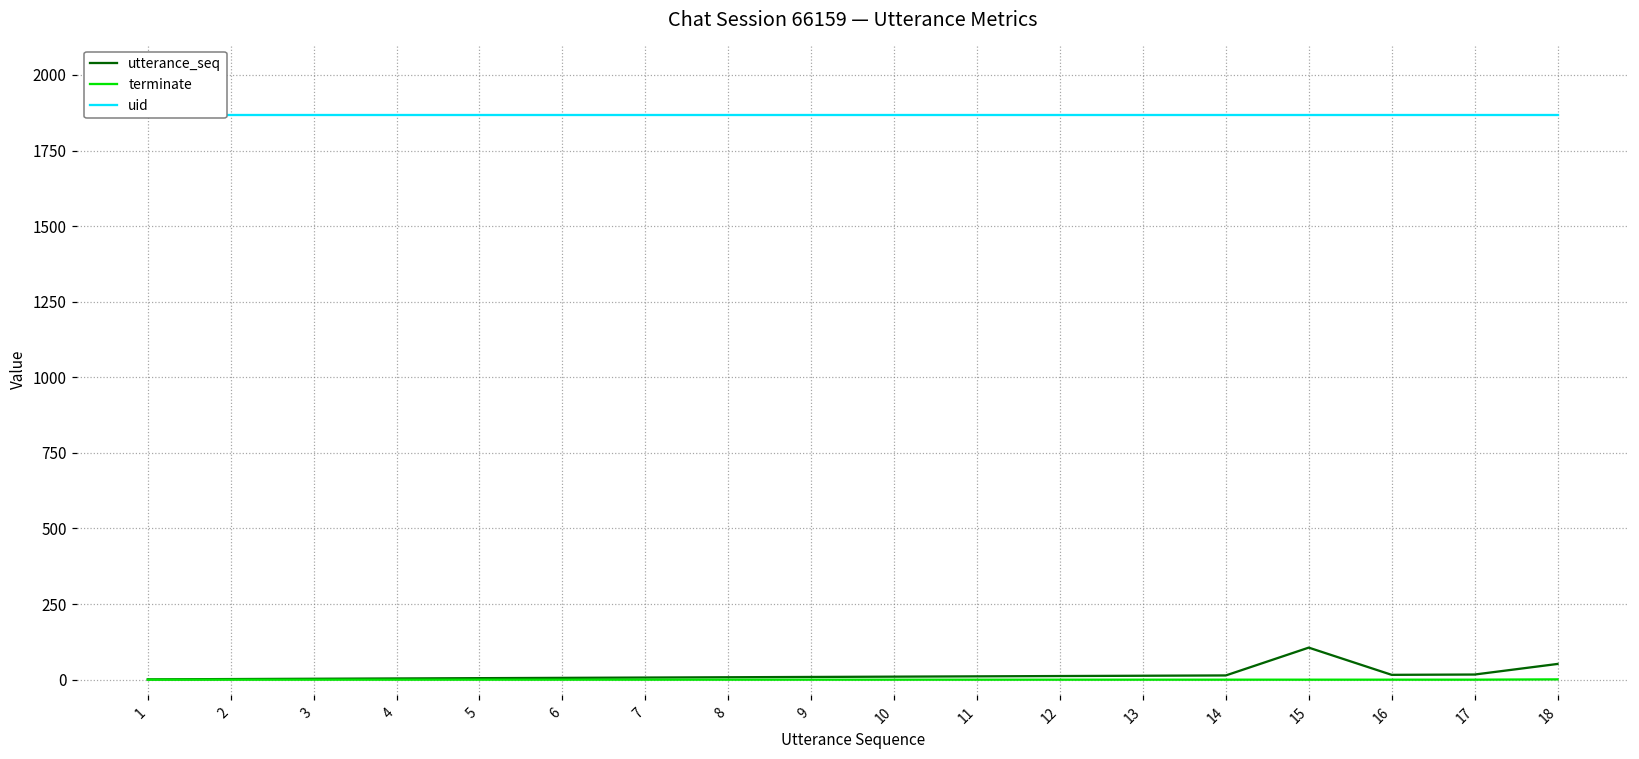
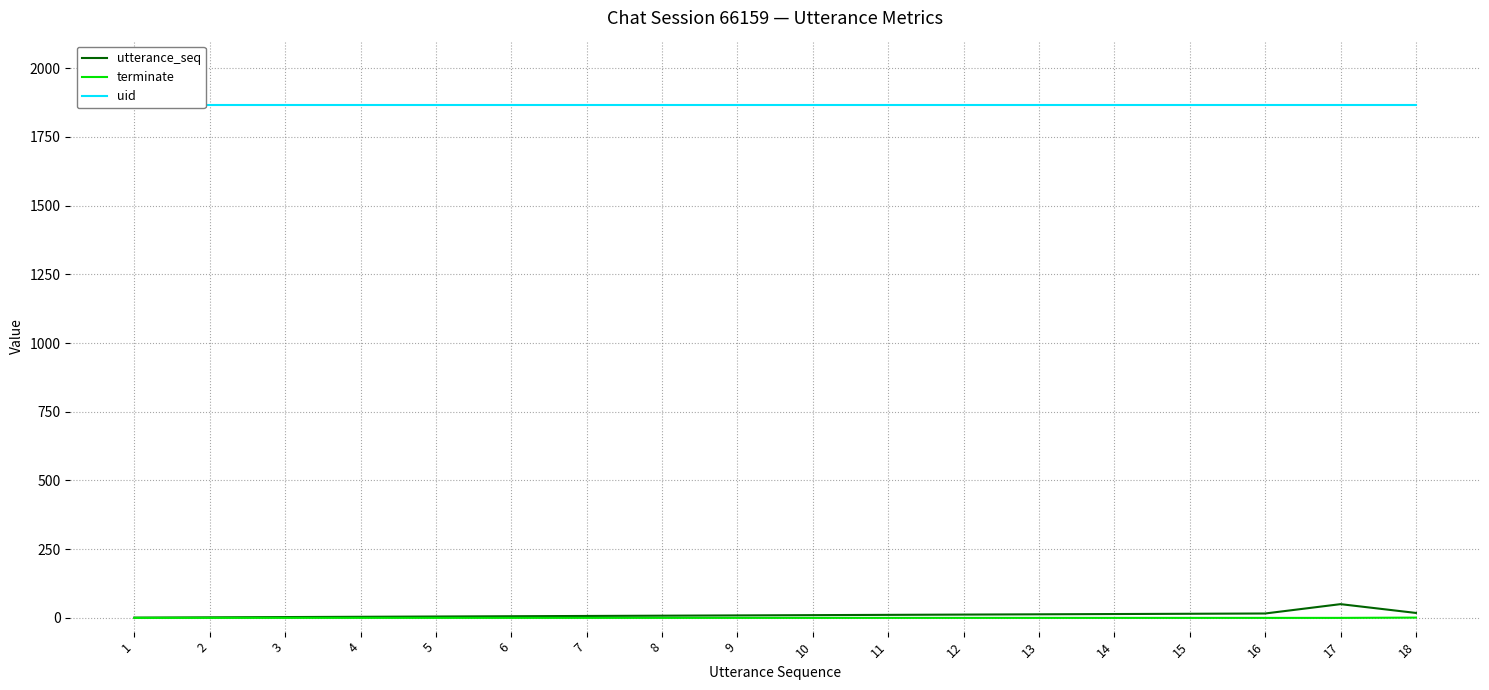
utterance_seq, 15: 110 -> 20
utterance_seq, 17: 20 -> 50
utterance_seq, 18: 50 -> 20
